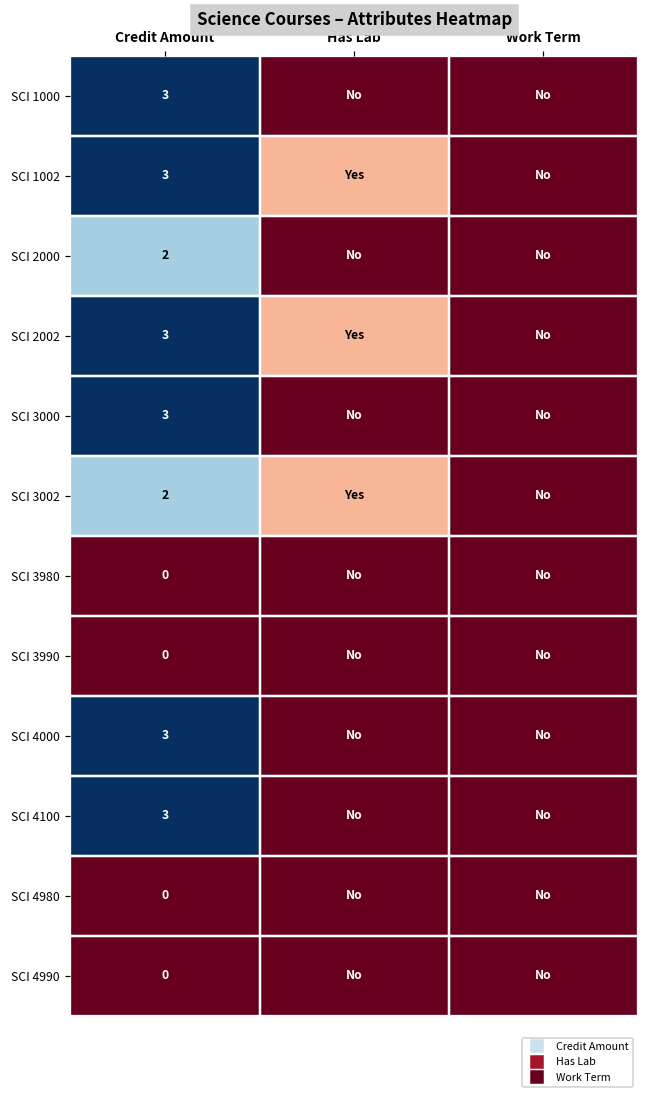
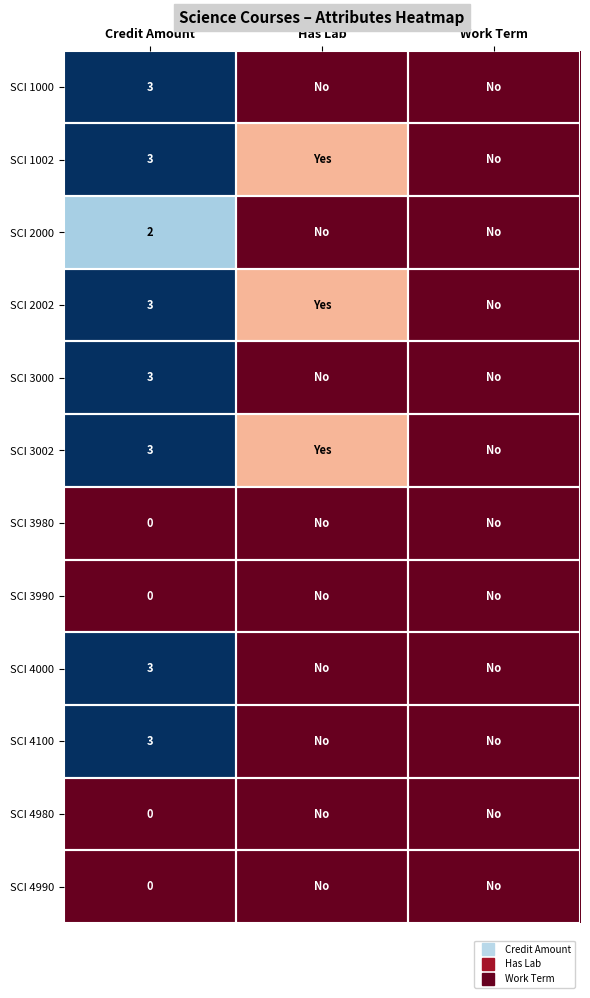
SCI 3002, Credit Amount: 2 -> 3
